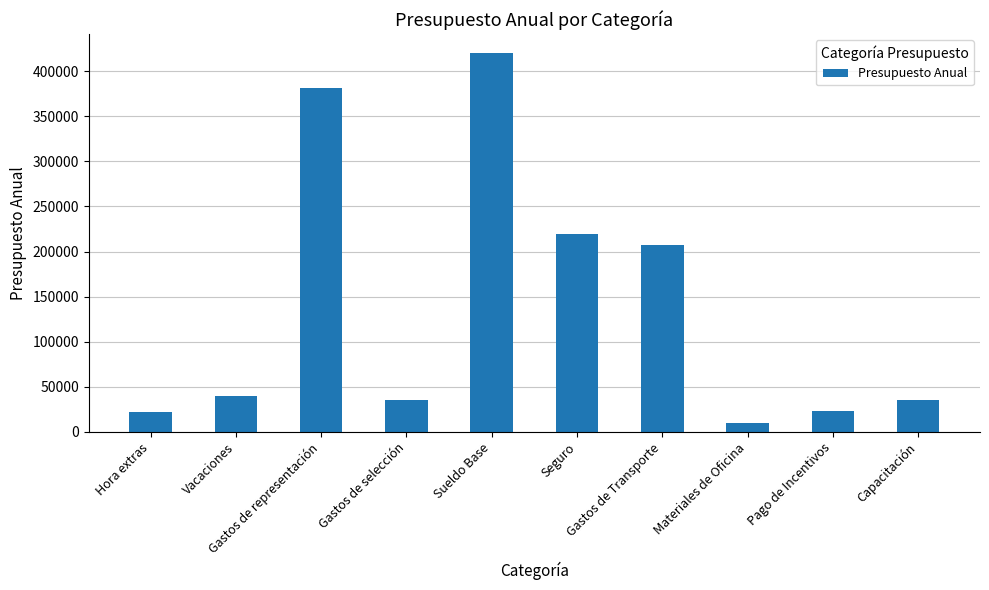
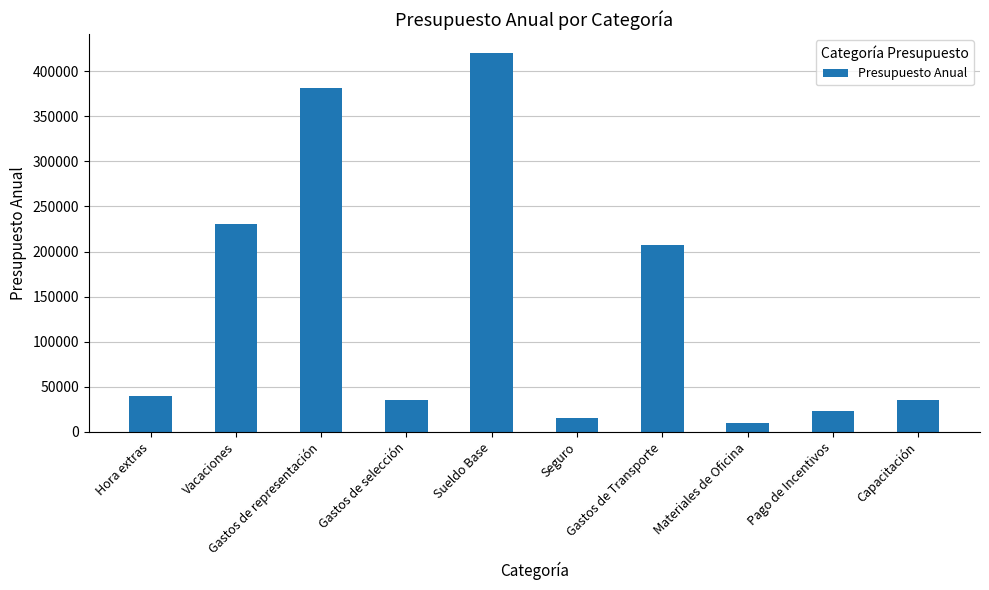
Hora extras: 20000 -> 40000
Vacaciones: 40000 -> 230000
Seguro: 220000 -> 20000
